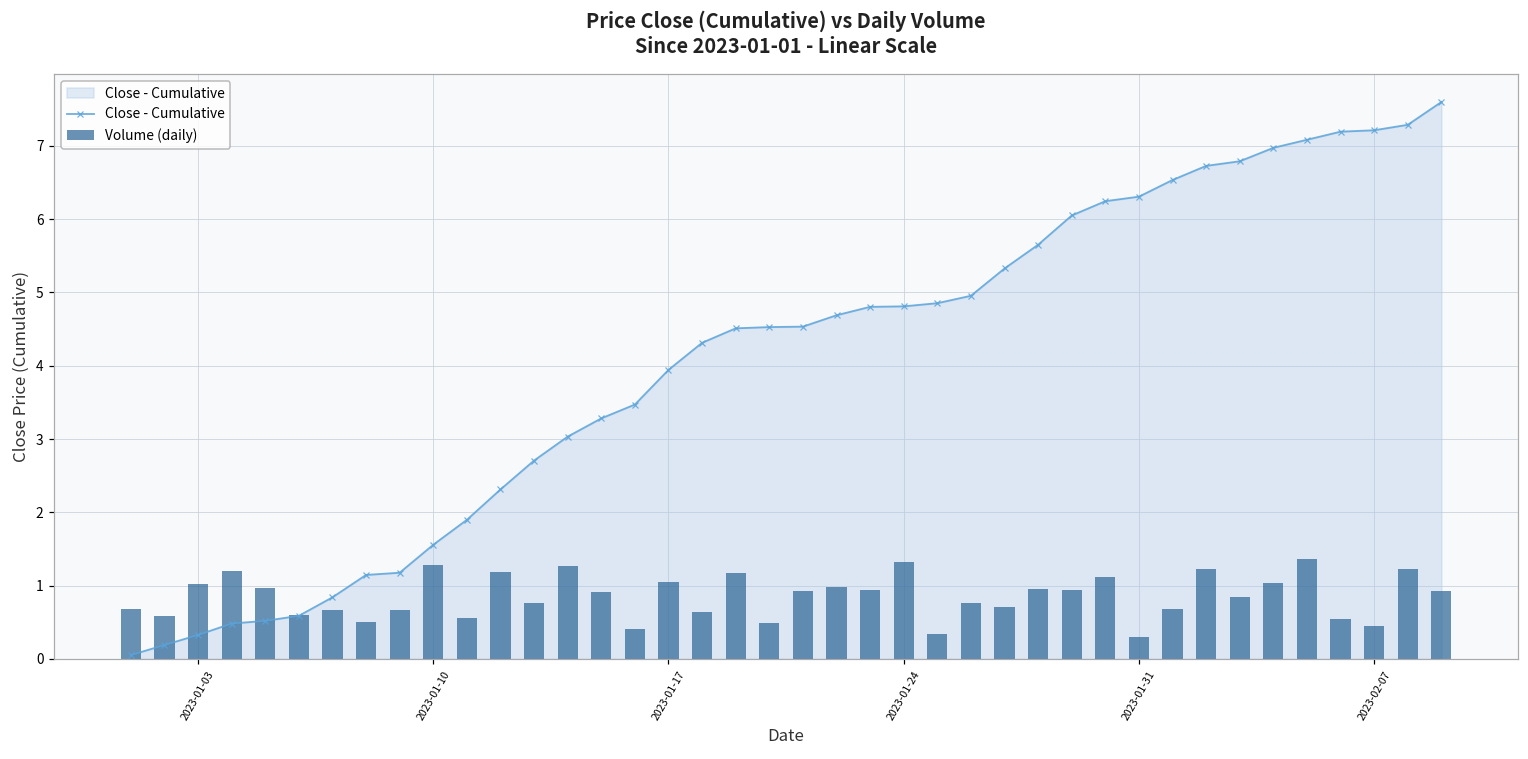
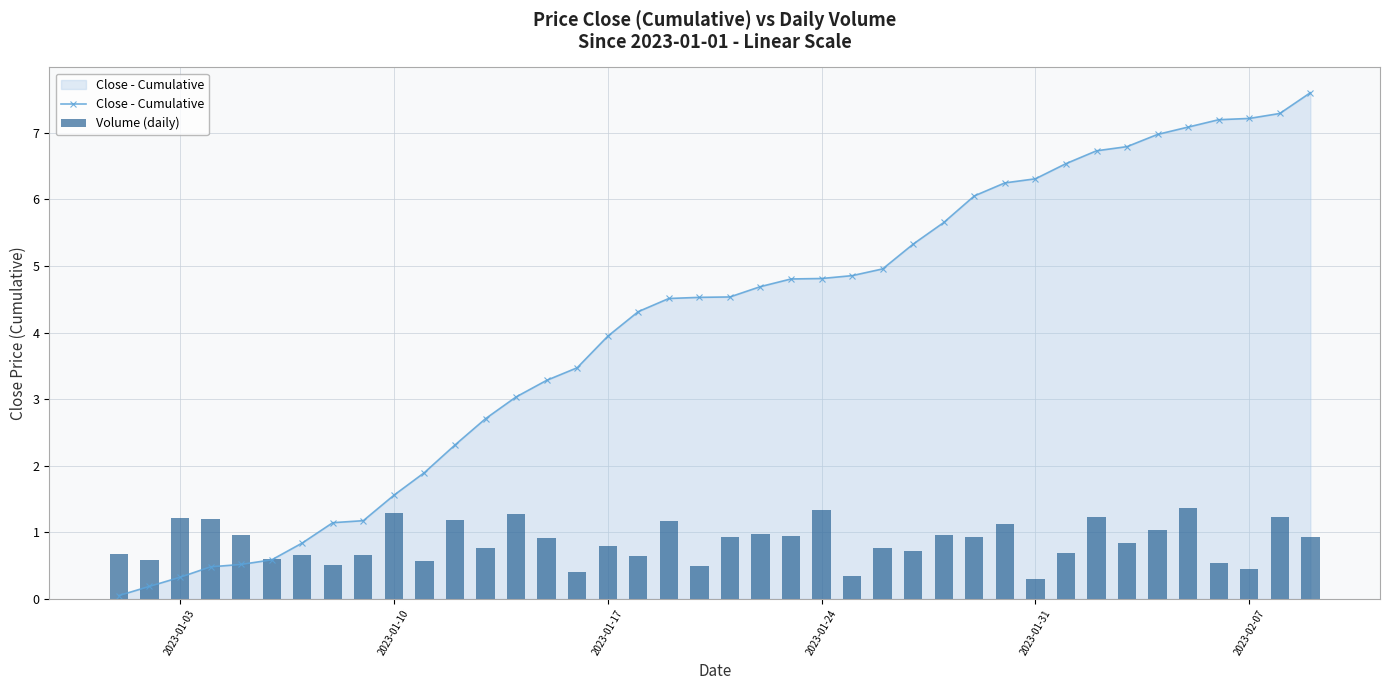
Volume (daily), 2023-01-03: 1.0 -> 1.2
Volume (daily), 2023-01-17: 1.1 -> 0.8
